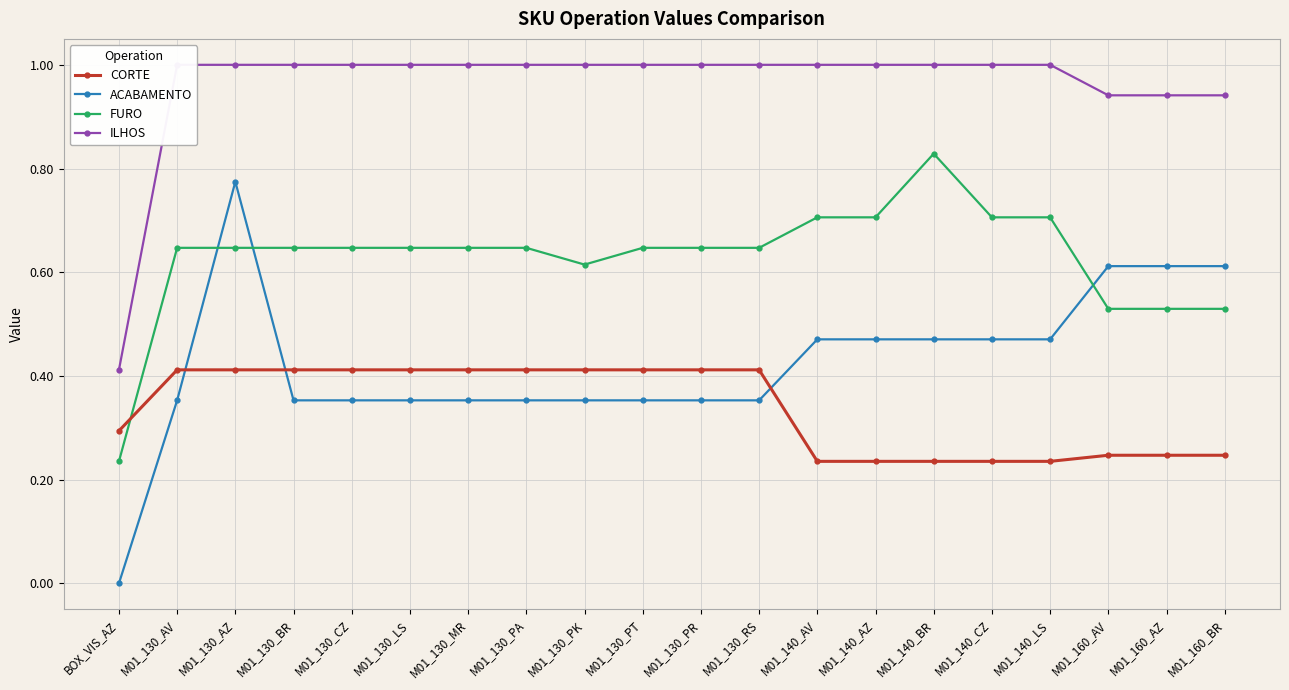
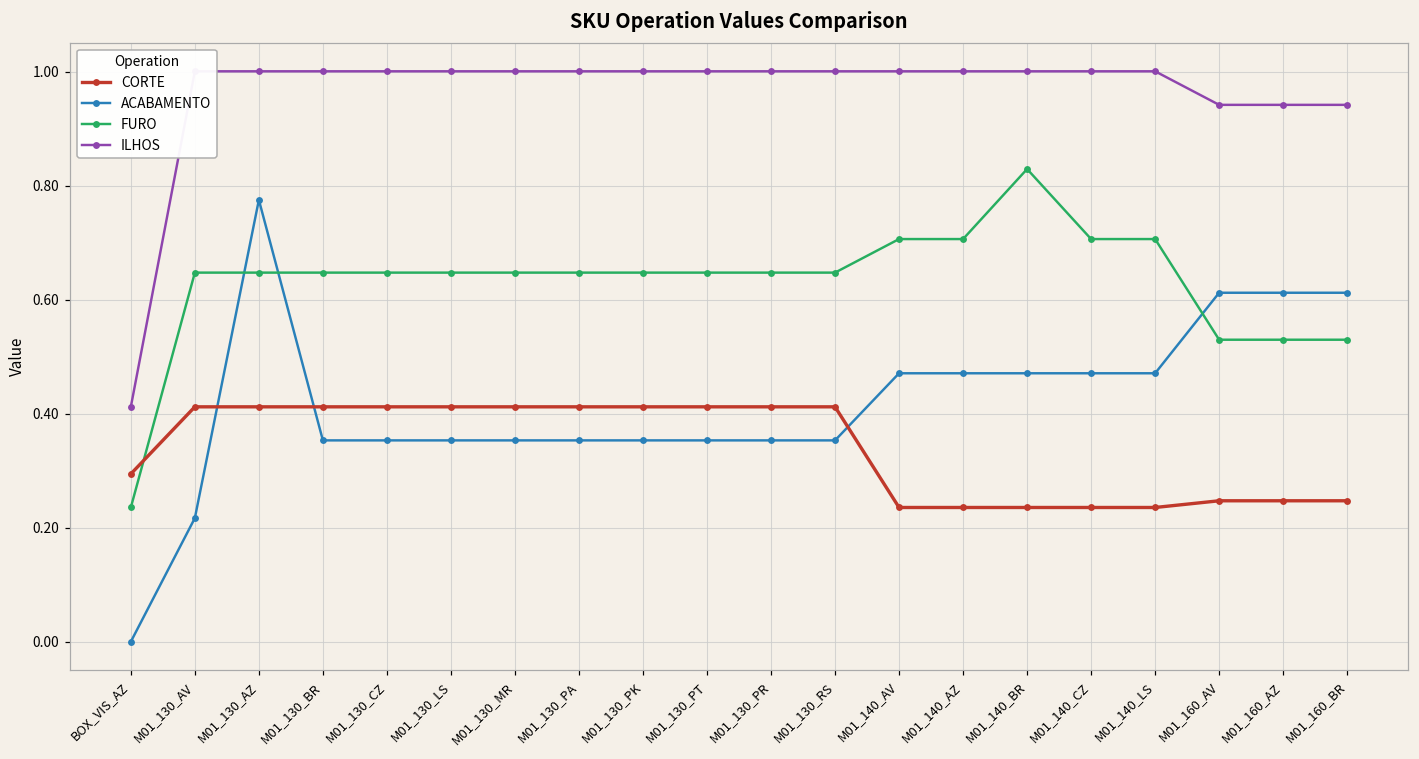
ACABAMENTO, M01_130_AV: 0.35 -> 0.22
FURO, M01_130_PK: 0.62 -> 0.65
